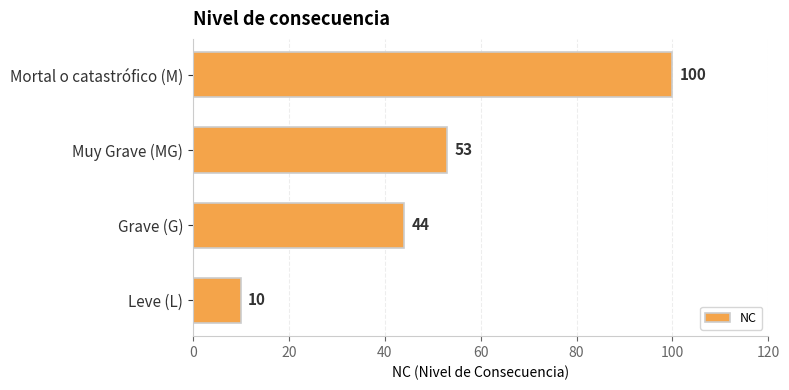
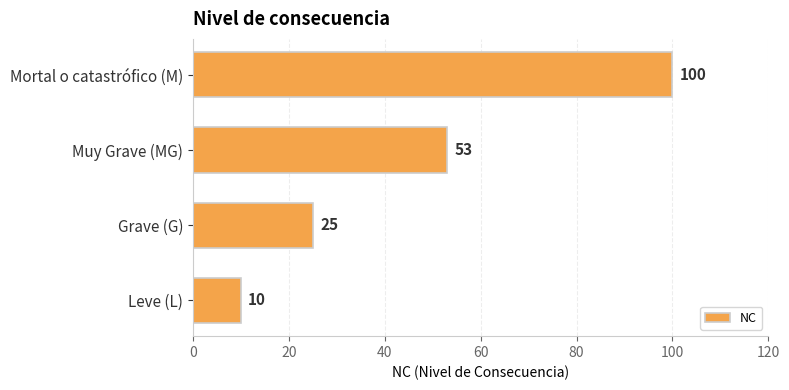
Grave (G): 44 -> 25
